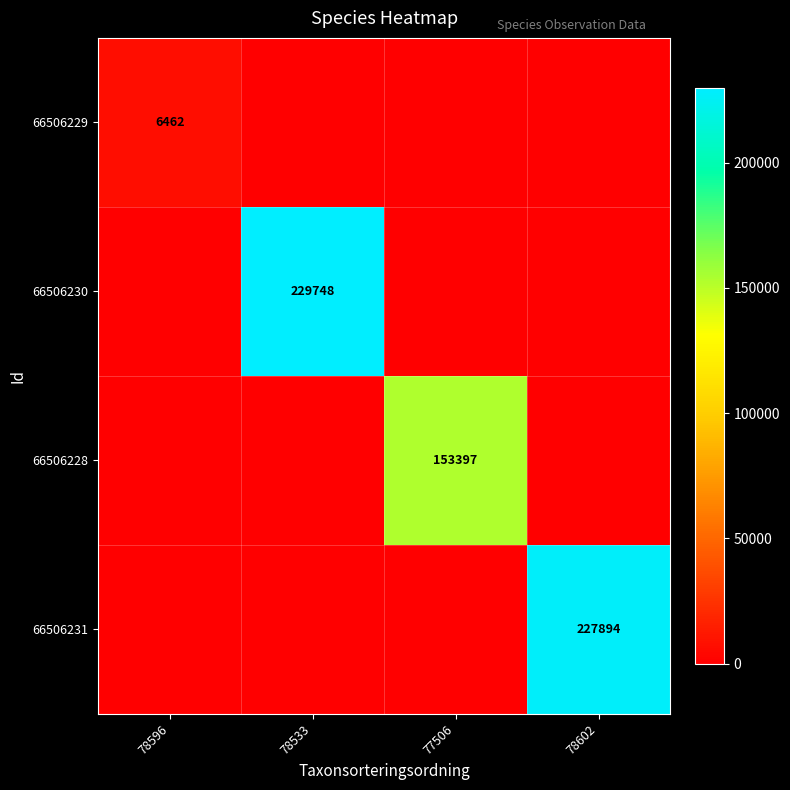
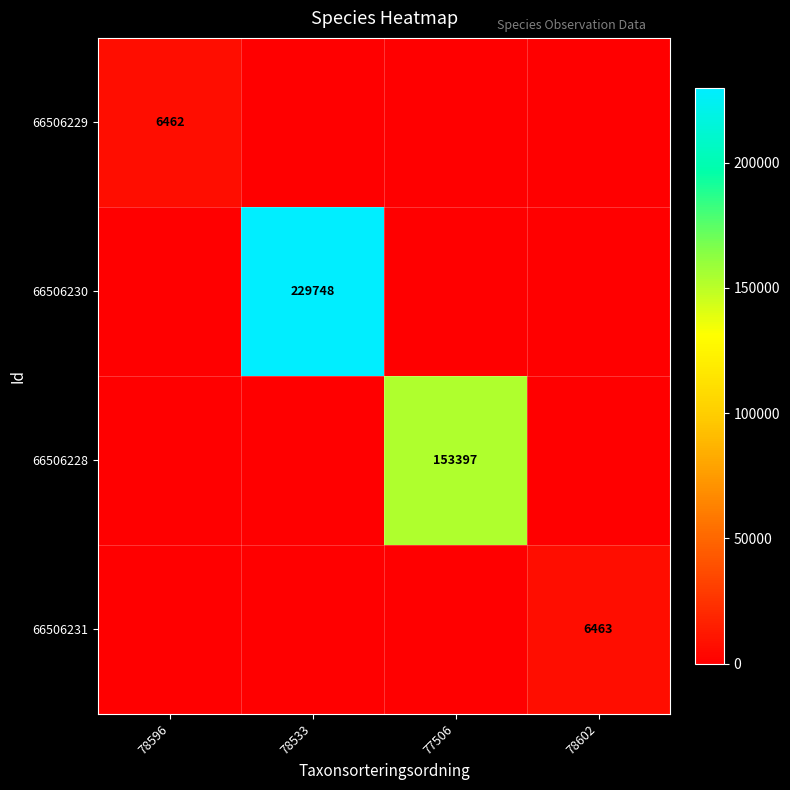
66506231, 78602: 227894 -> 6463
